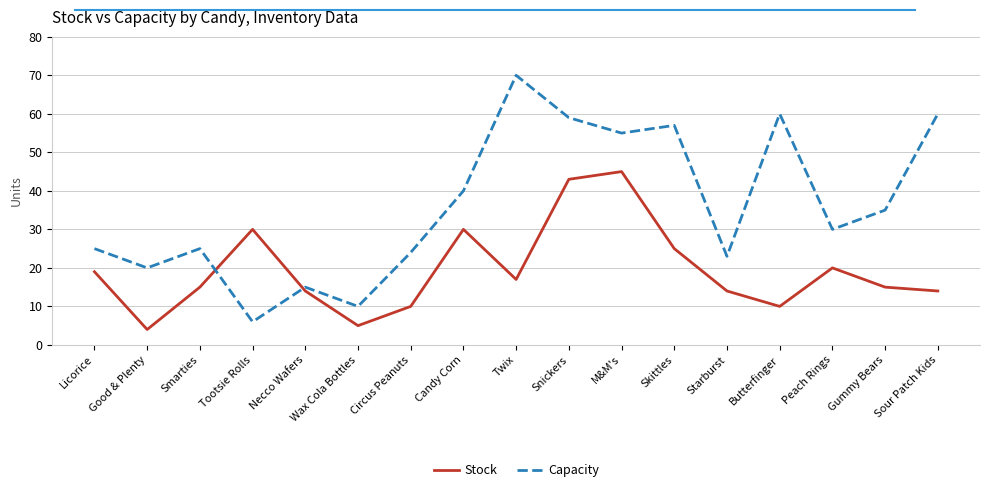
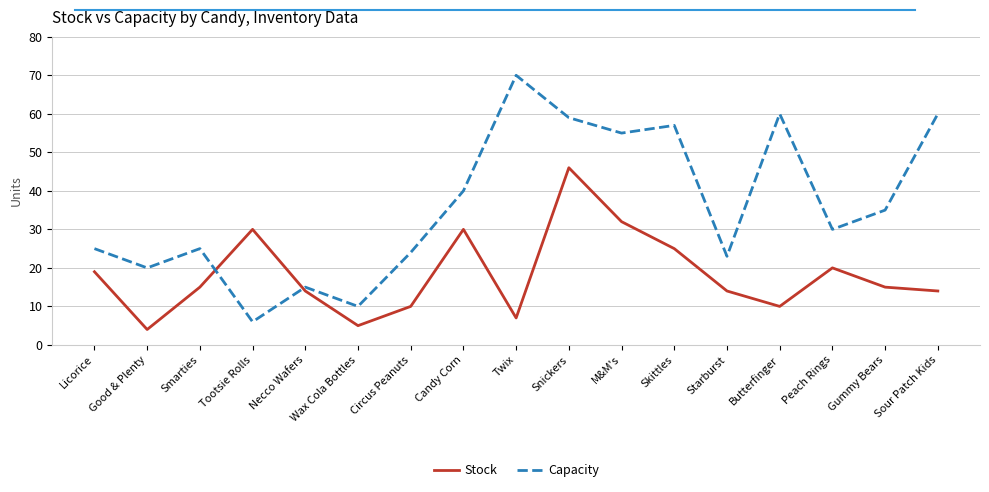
Stock, Twix: 17 -> 7
Stock, Snickers: 43 -> 46
Stock, M&M's: 45 -> 32
